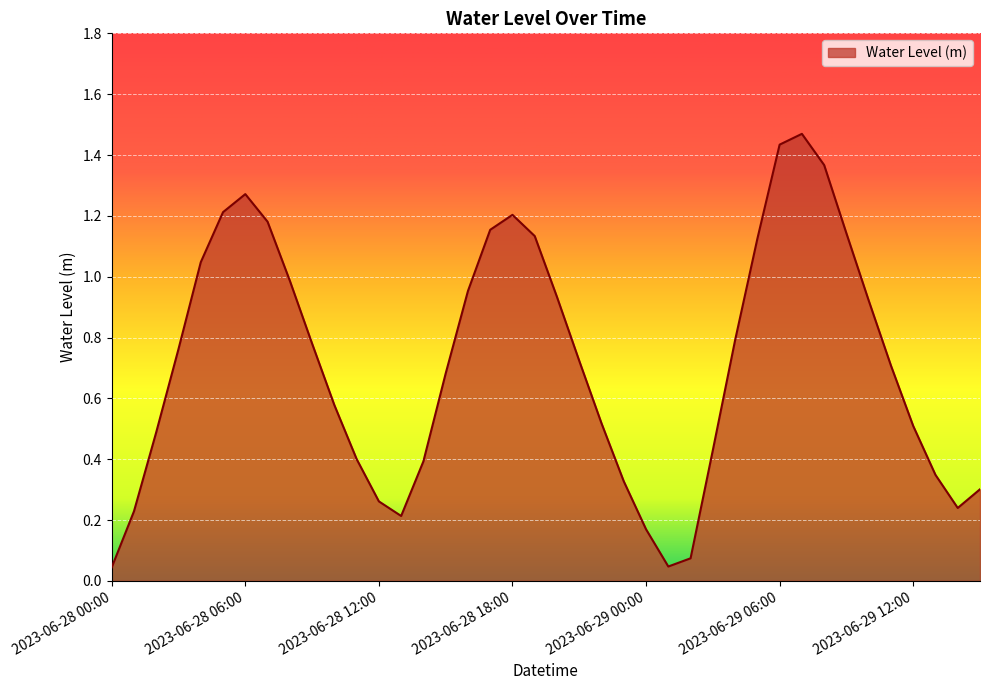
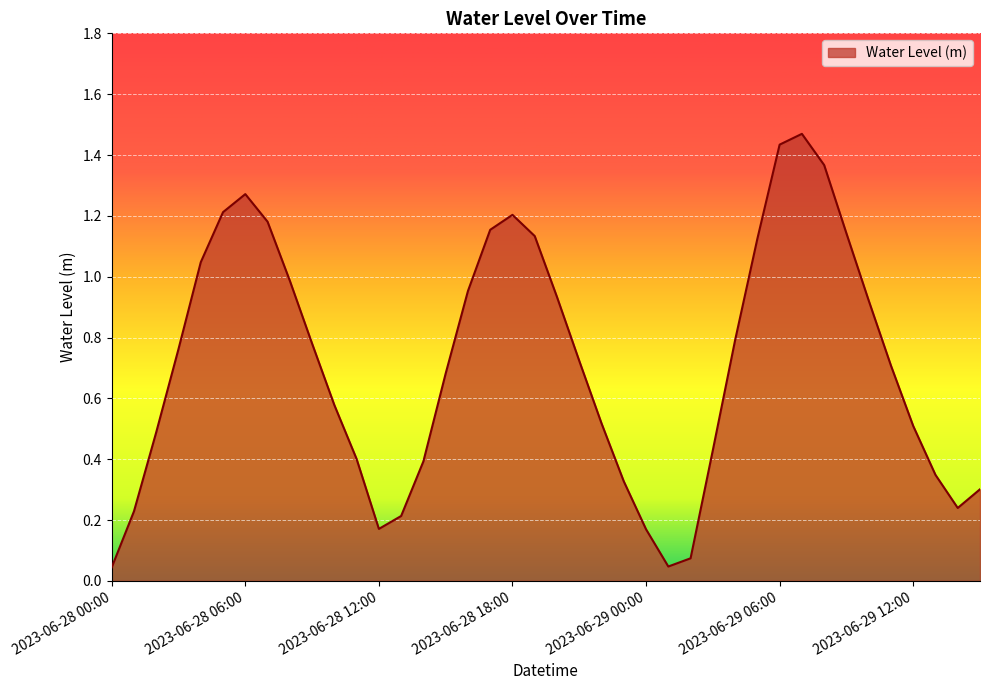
2023-06-28 12:00: 0.26 -> 0.17
